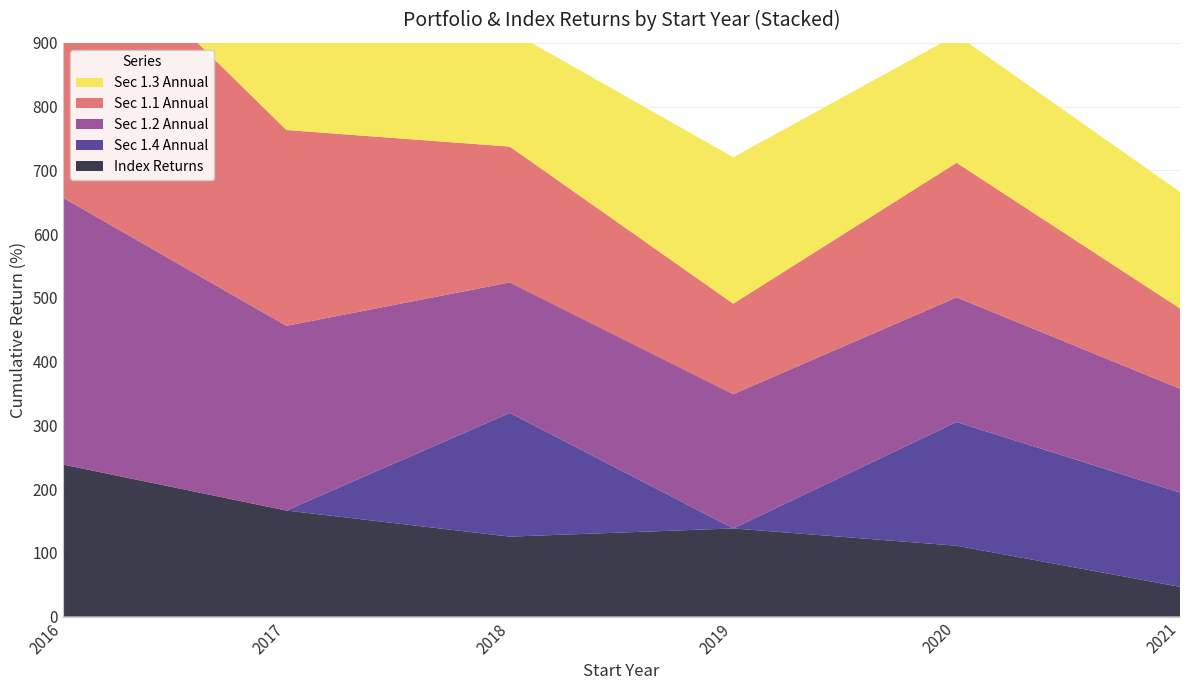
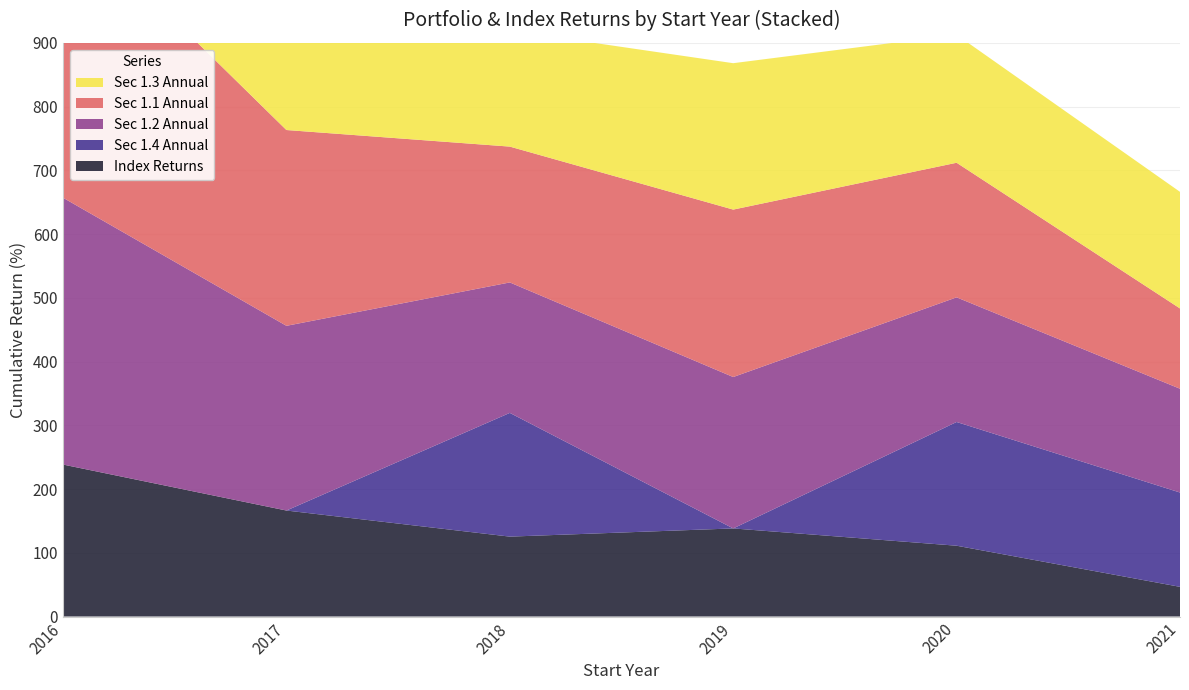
Sec 1.2 Annual, 2019: 210 -> 240
Sec 1.1 Annual, 2019: 140 -> 260
